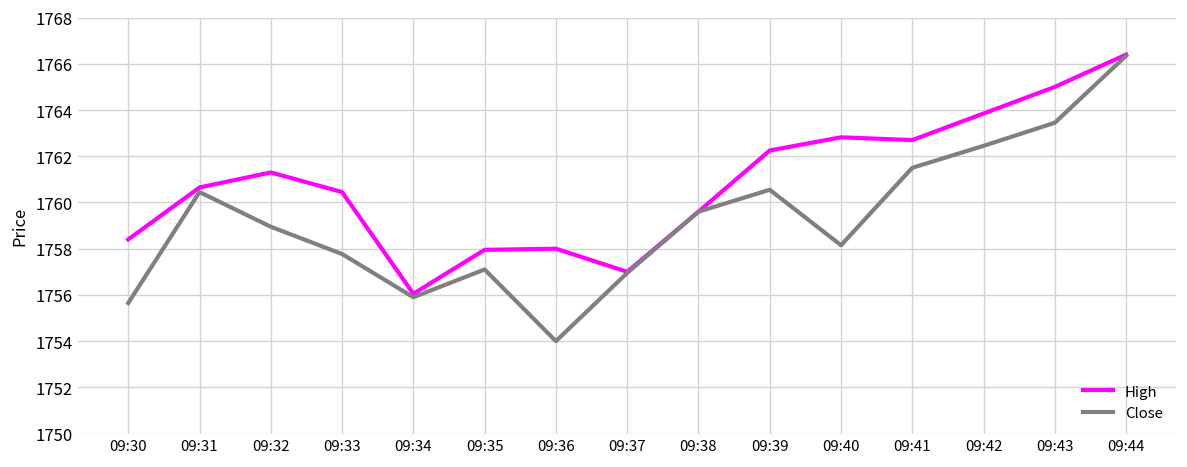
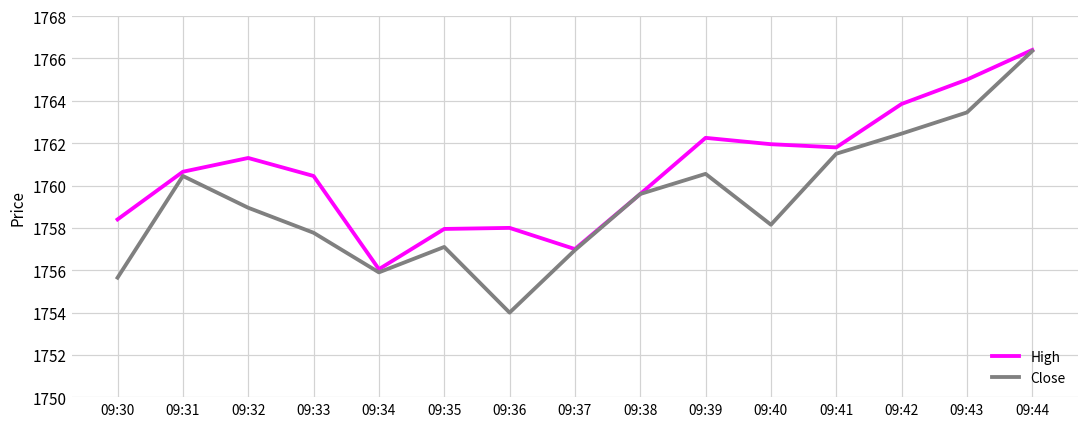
High, 09:40: 1762.8 -> 1762.0
High, 09:41: 1762.7 -> 1761.8
